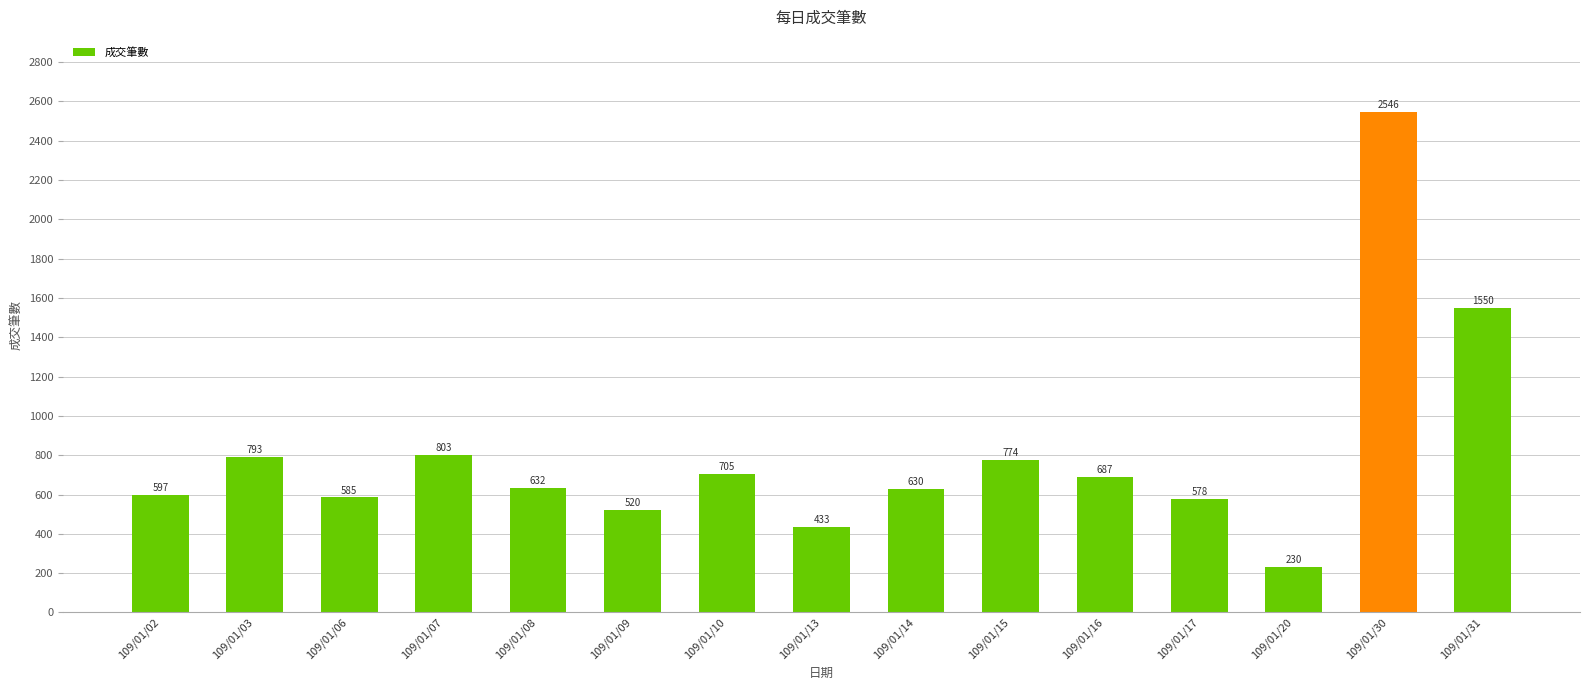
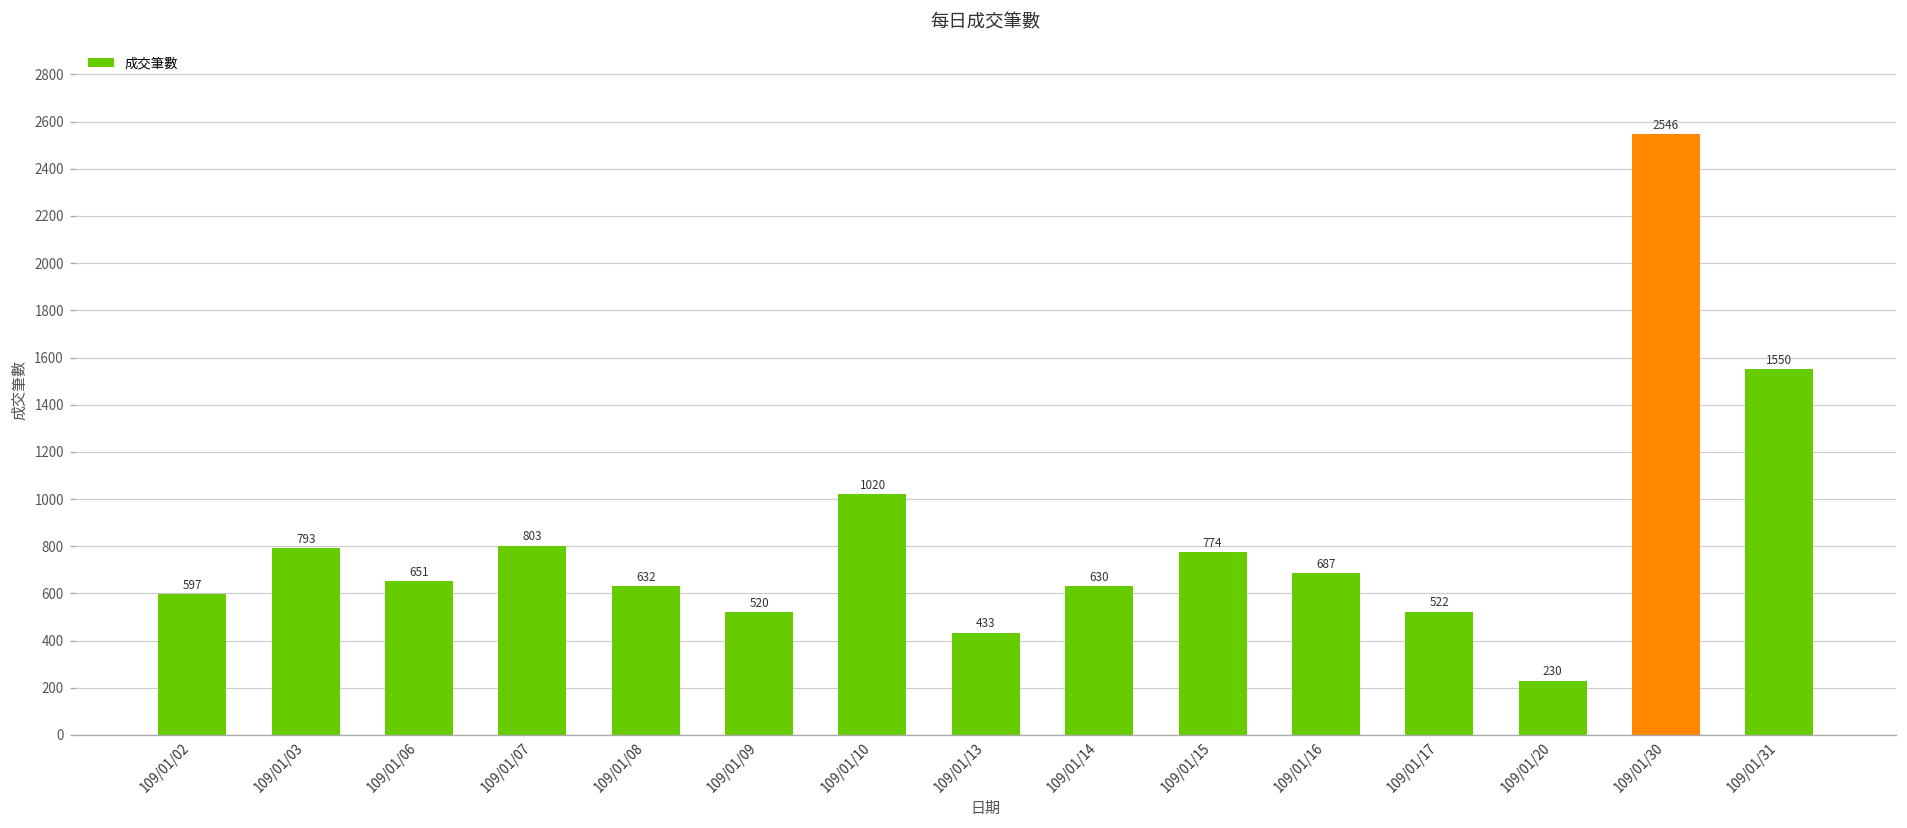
109/01/06: 585 -> 651
109/01/10: 705 -> 1020
109/01/17: 578 -> 522
